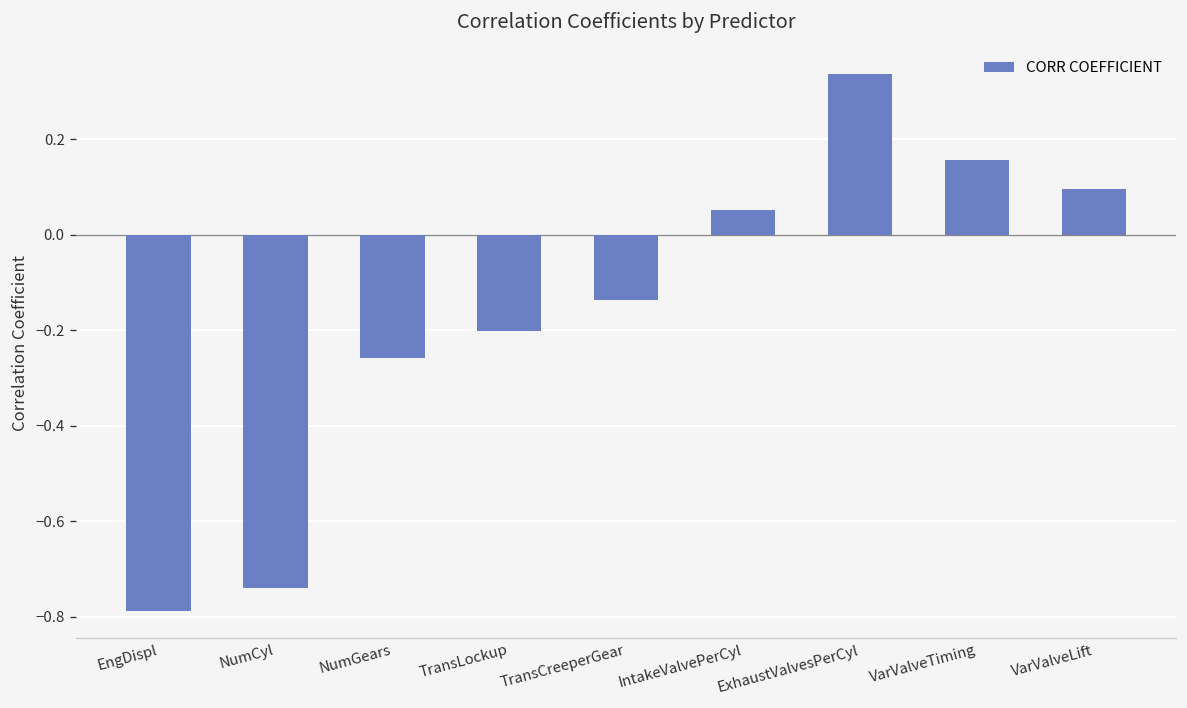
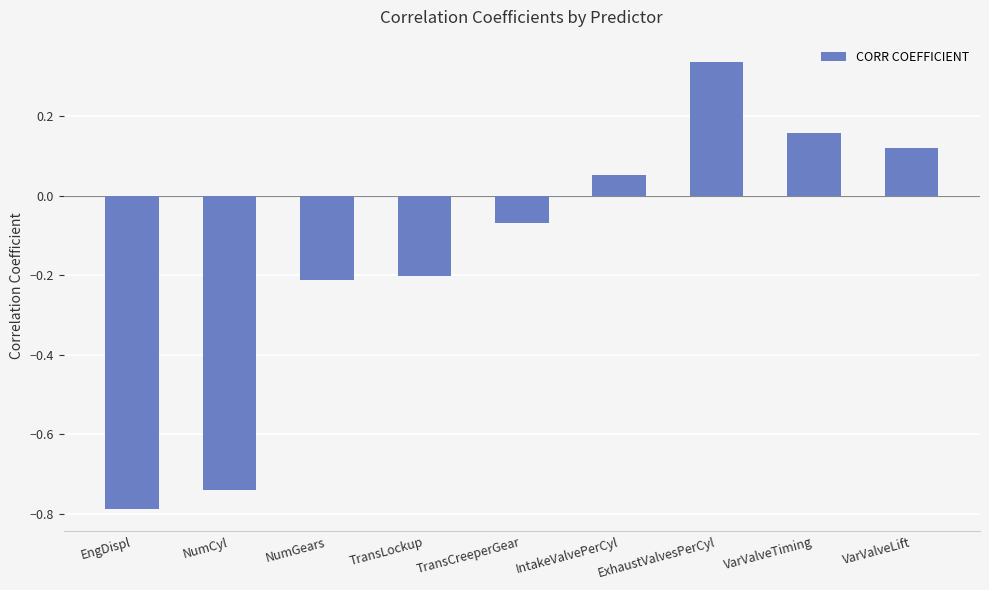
NumGears: -0.26 -> -0.21
TransCreeperGear: -0.14 -> -0.07
VarValveLift: 0.10 -> 0.12
